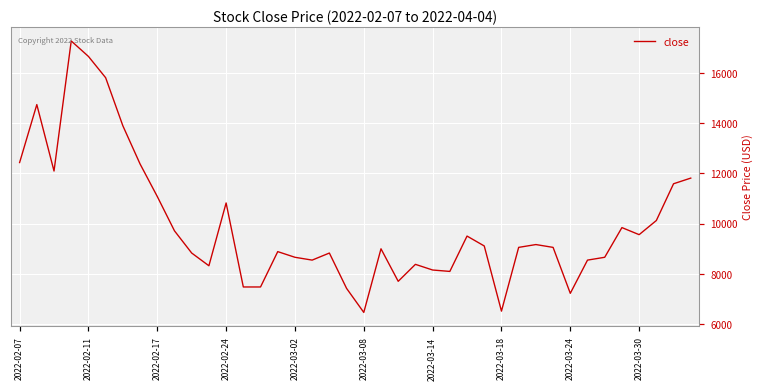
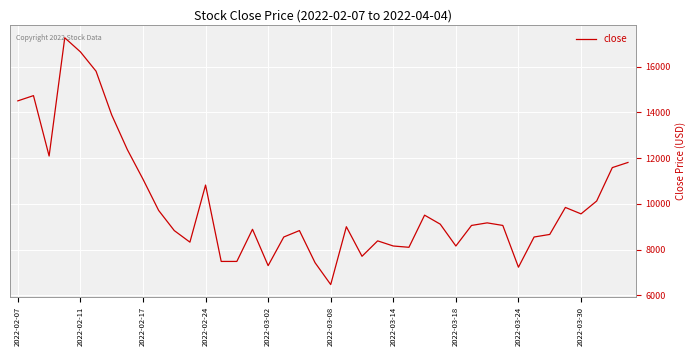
2022-02-07: 12400 -> 14500
2022-03-02: 8700 -> 7300
2022-03-18: 6500 -> 8200
